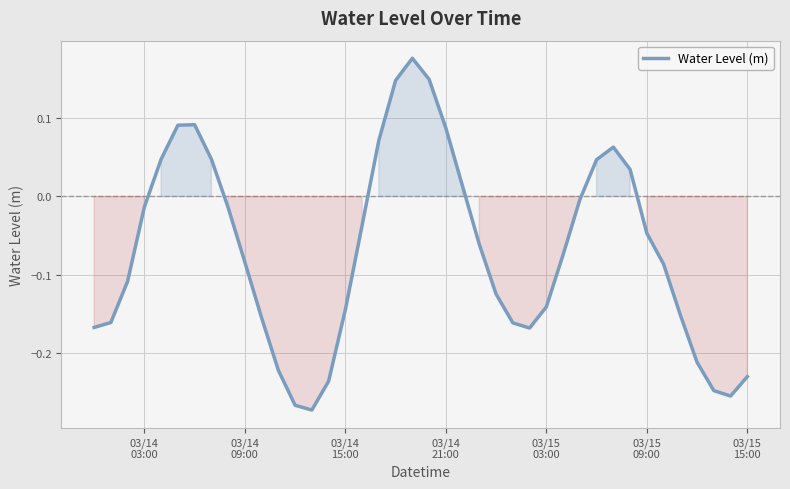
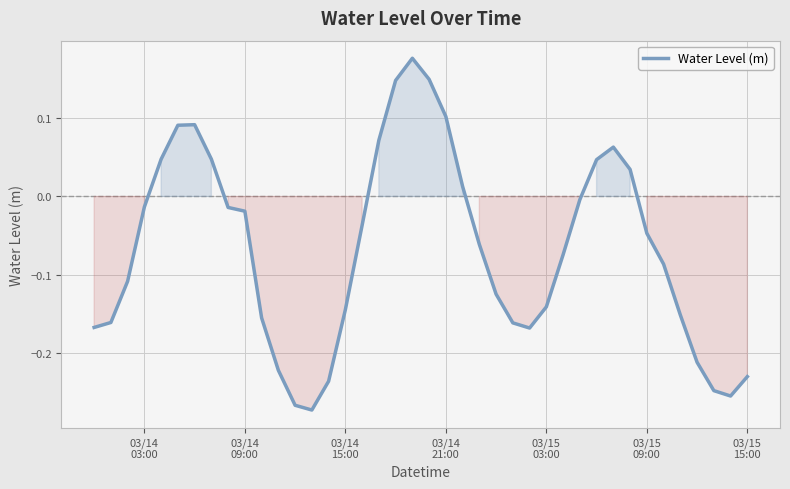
03/14 09:00: -0.08 -> -0.02
03/14 21:00: 0.09 -> 0.10
